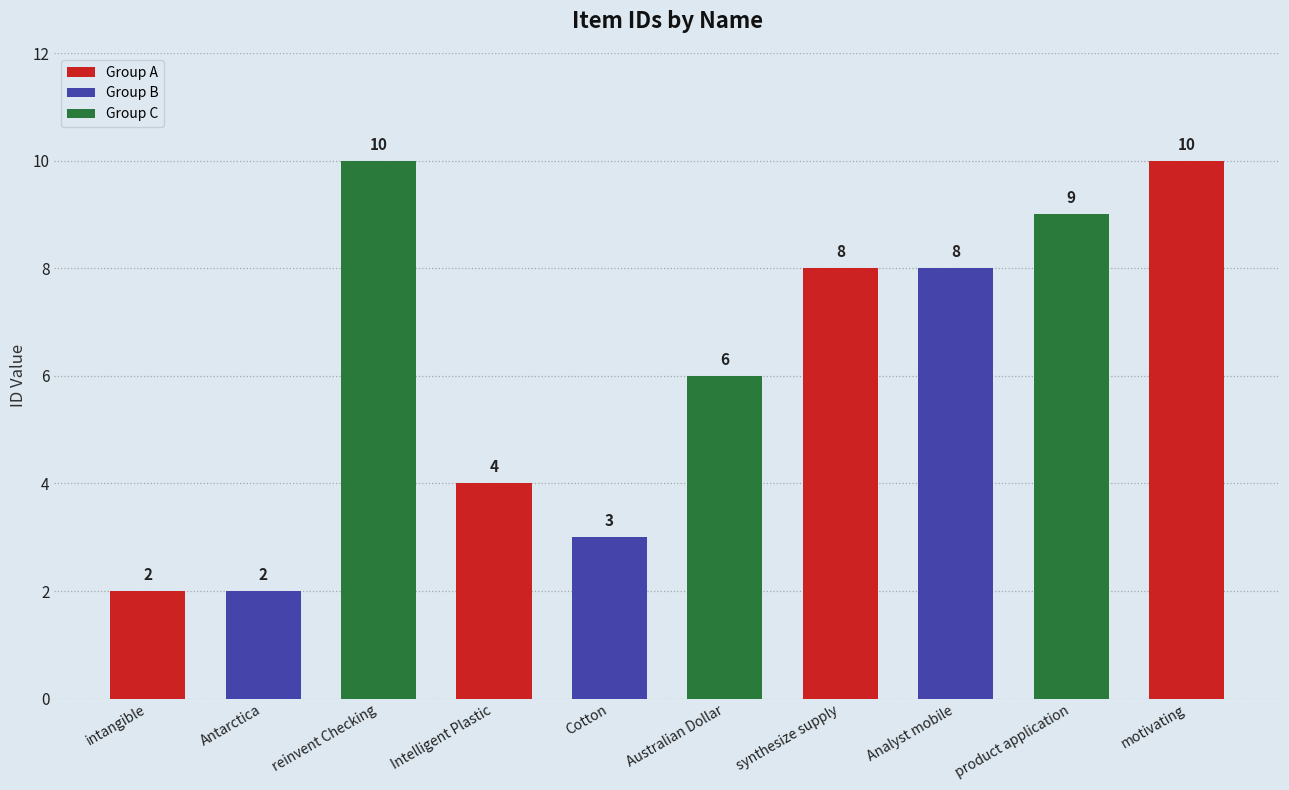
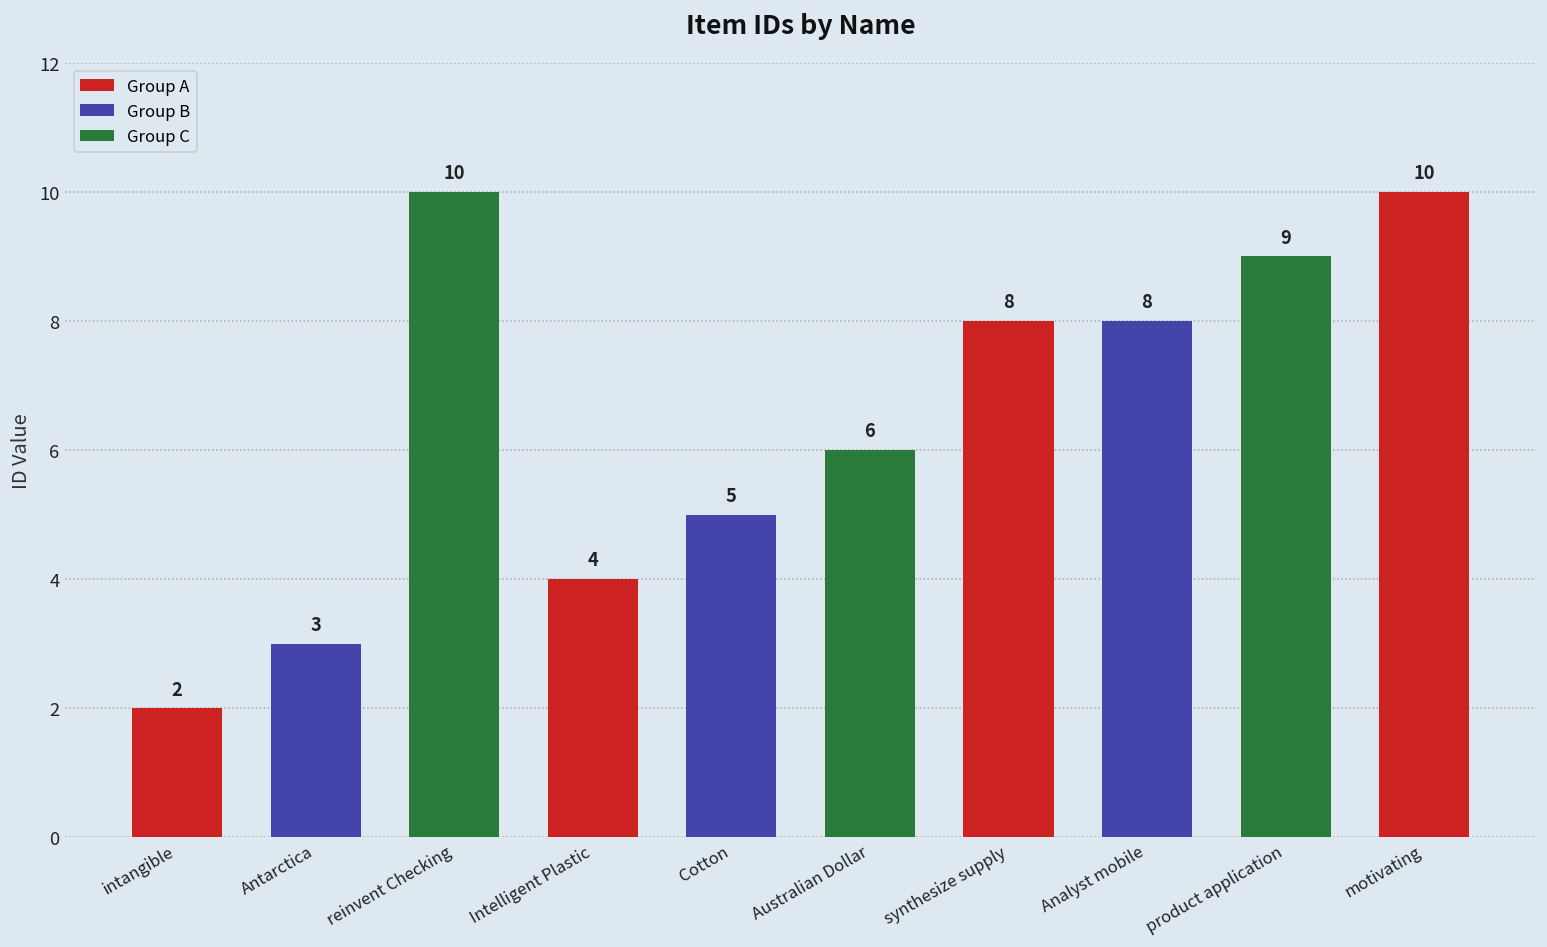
Antarctica: 2 -> 3
Cotton: 3 -> 5
